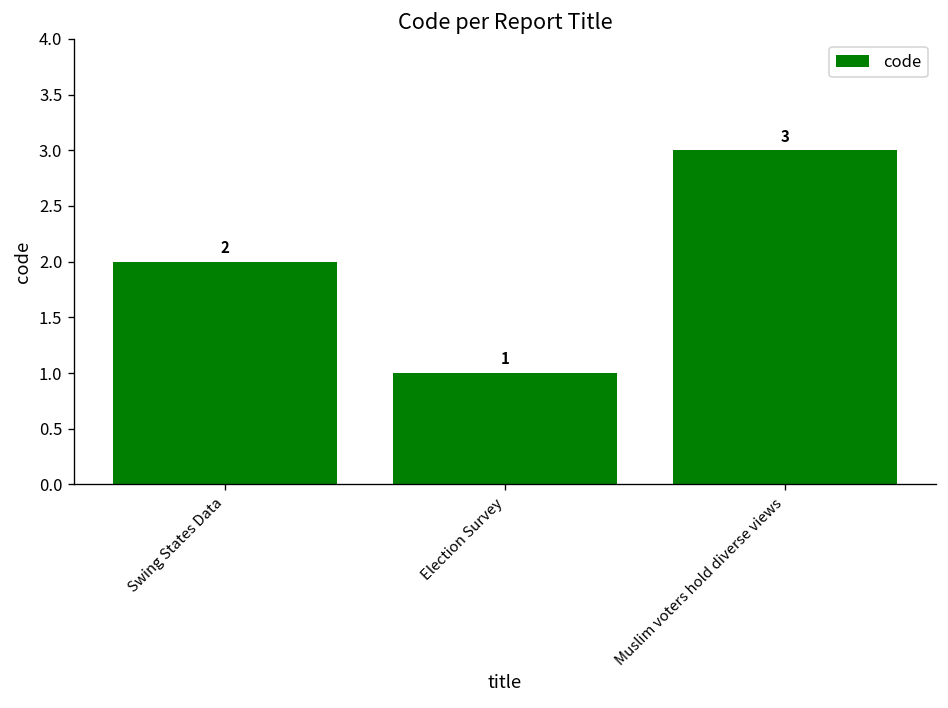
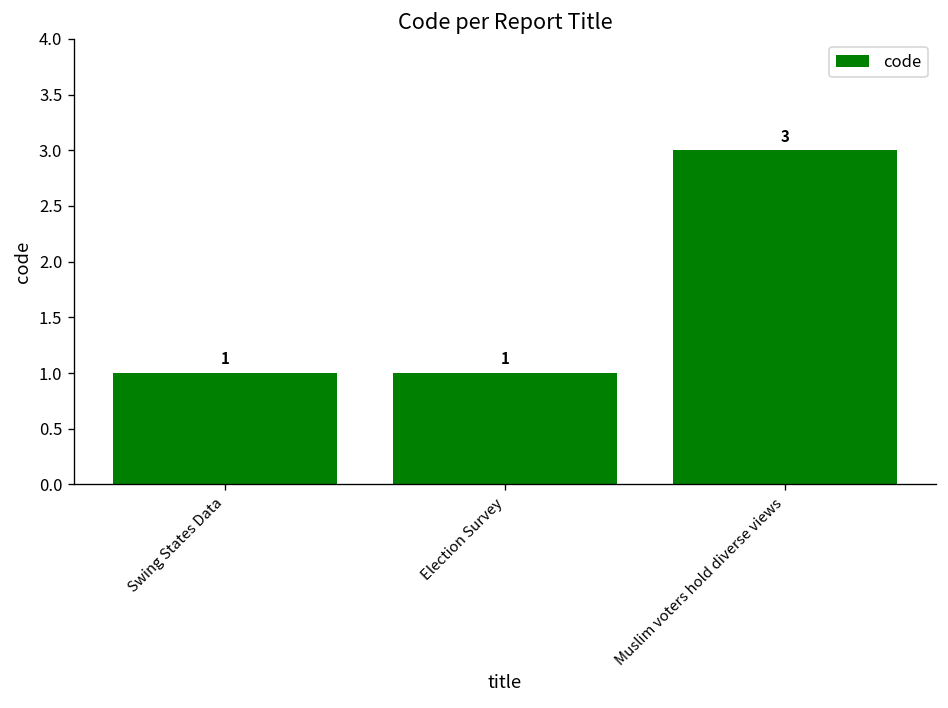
Swing States Data: 2 -> 1
